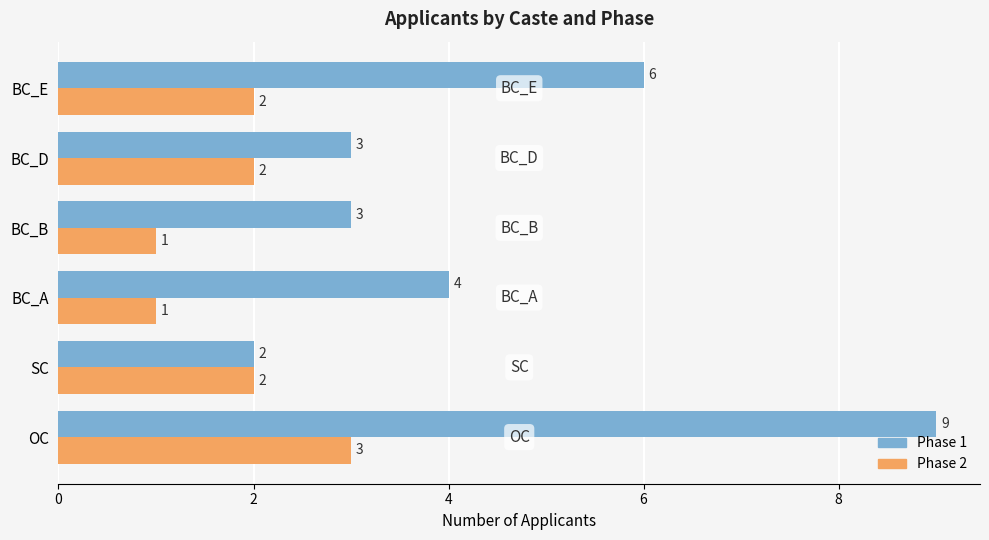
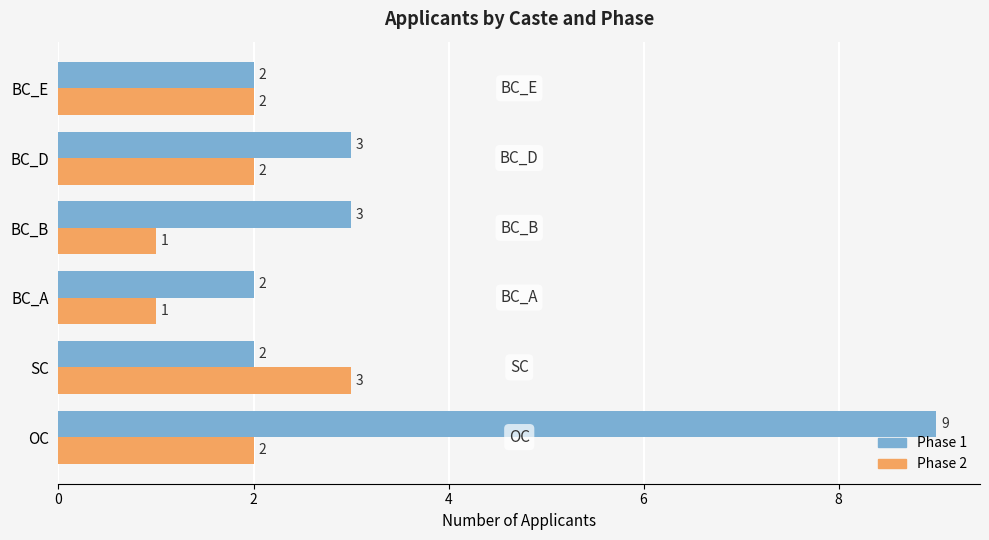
Phase 1, BC_E: 6 -> 2
Phase 1, BC_A: 4 -> 2
Phase 2, SC: 2 -> 3
Phase 2, OC: 3 -> 2
